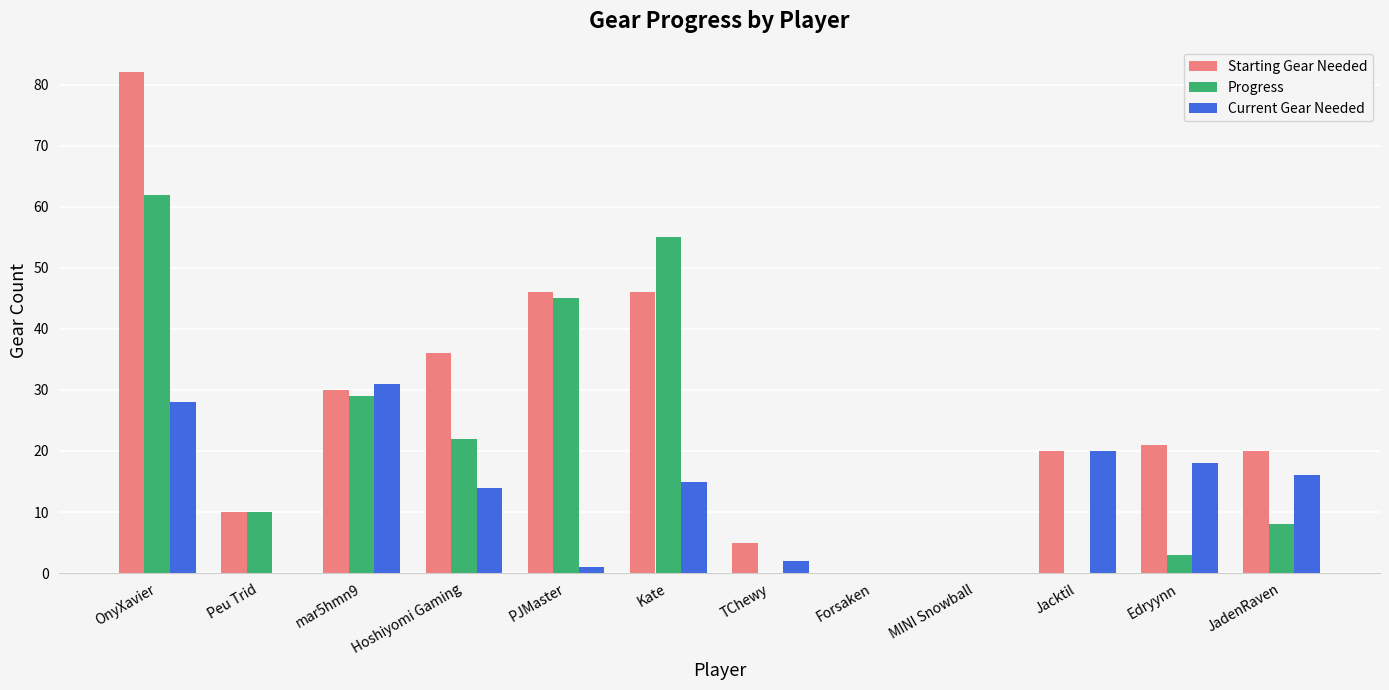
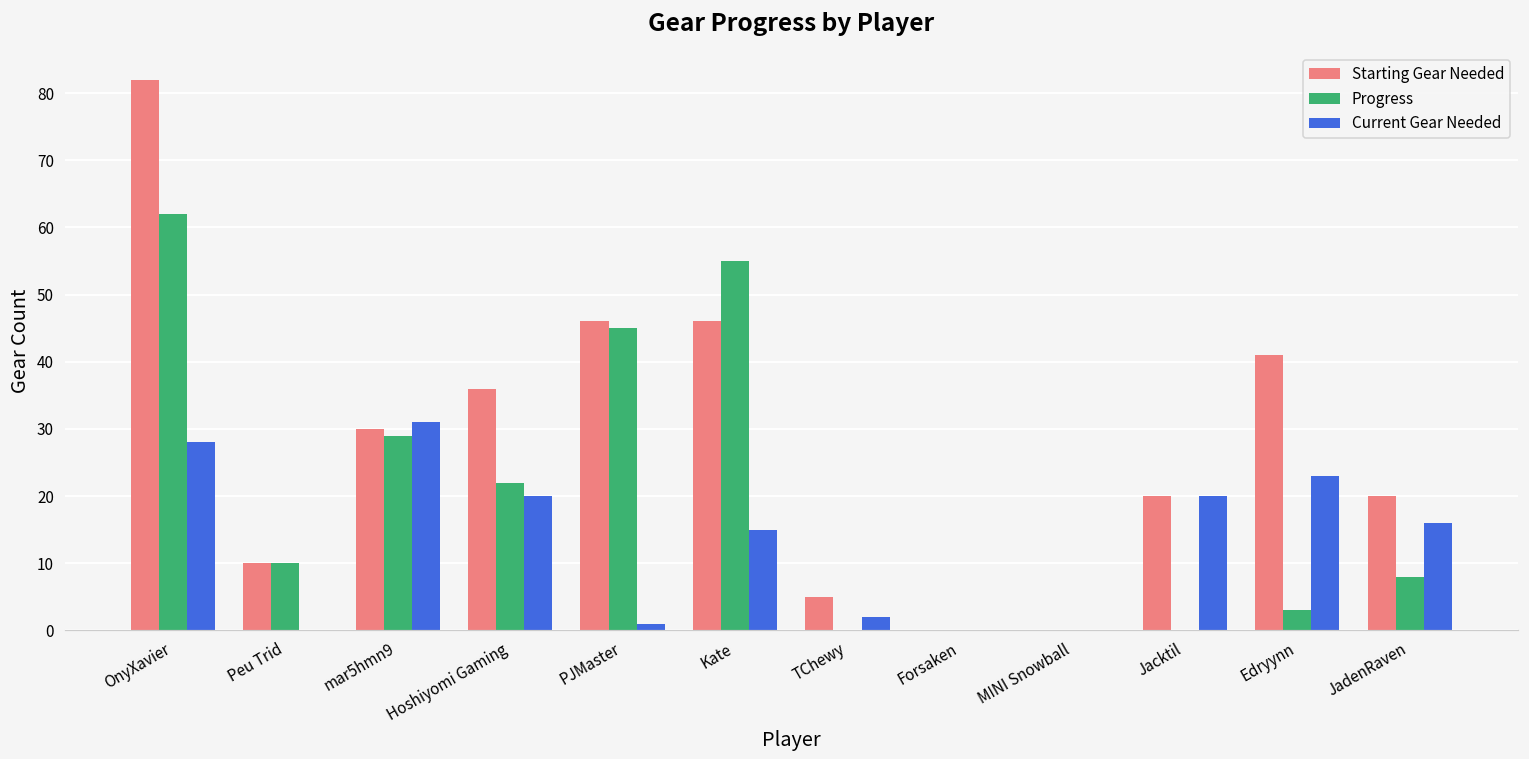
Current Gear Needed, Hoshiyomi Gaming: 14 -> 20
Starting Gear Needed, Edryynn: 21 -> 41
Current Gear Needed, Edryynn: 18 -> 23
